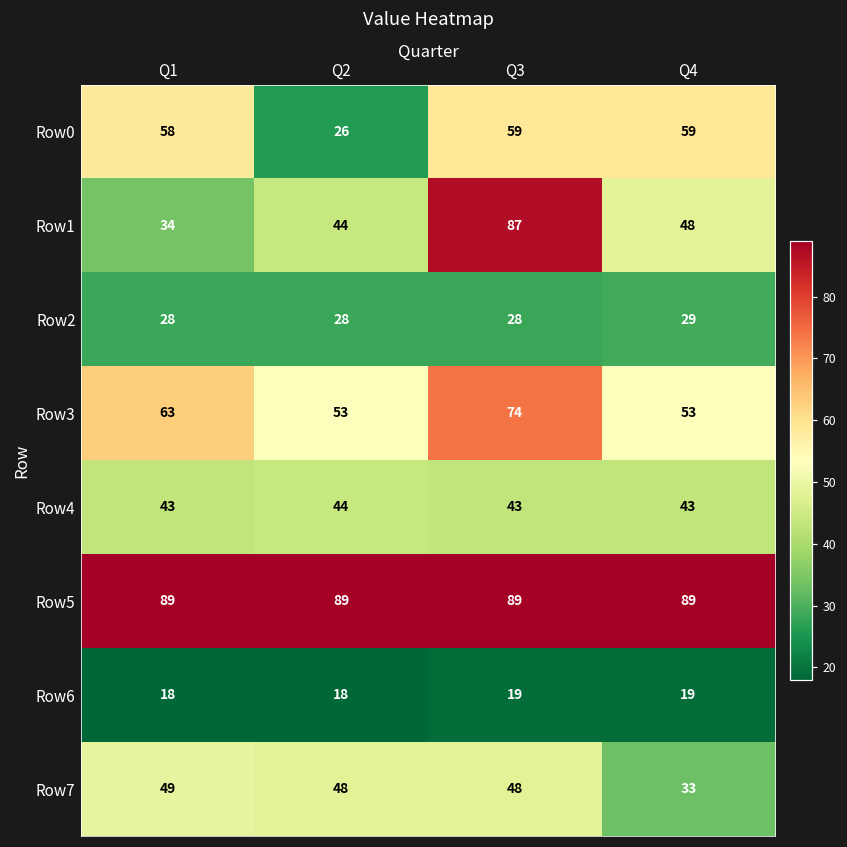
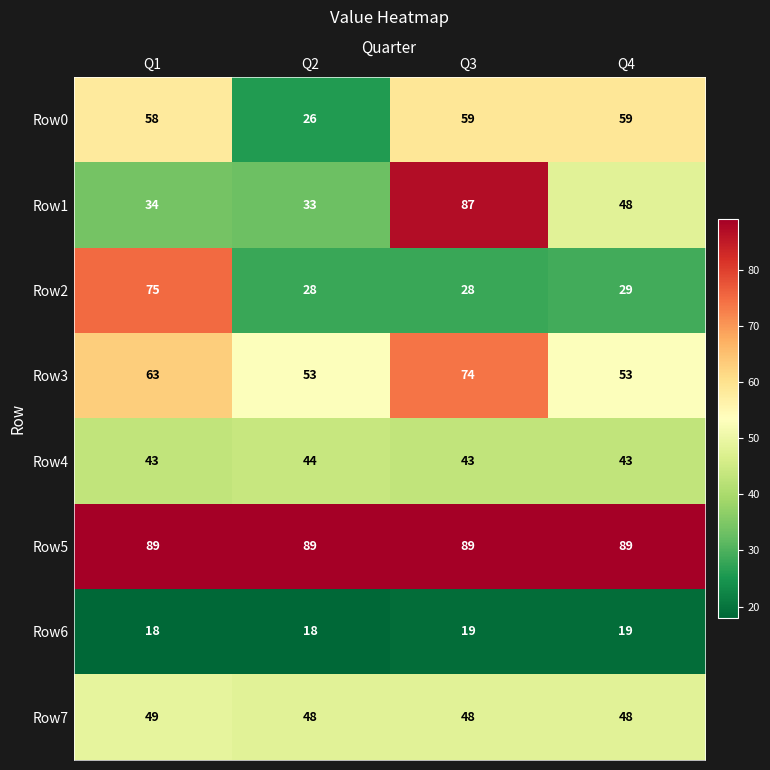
Row1, Q2: 44 -> 33
Row2, Q1: 28 -> 75
Row7, Q4: 33 -> 48
